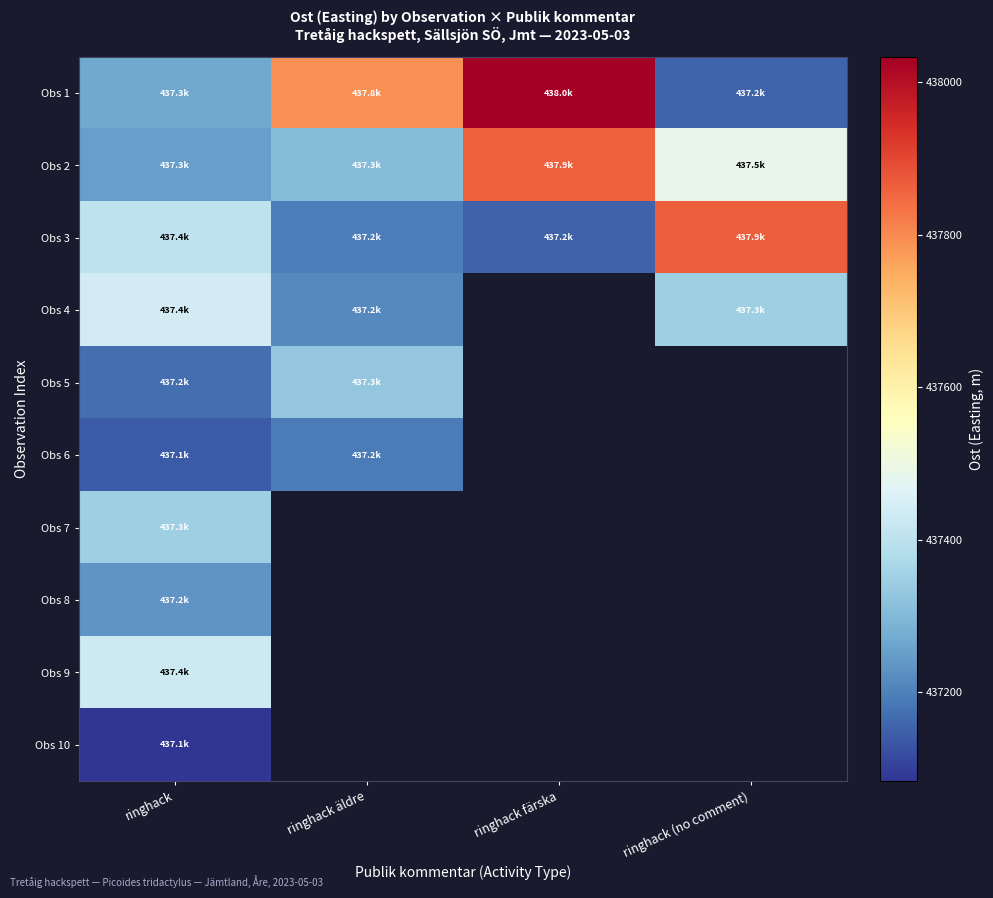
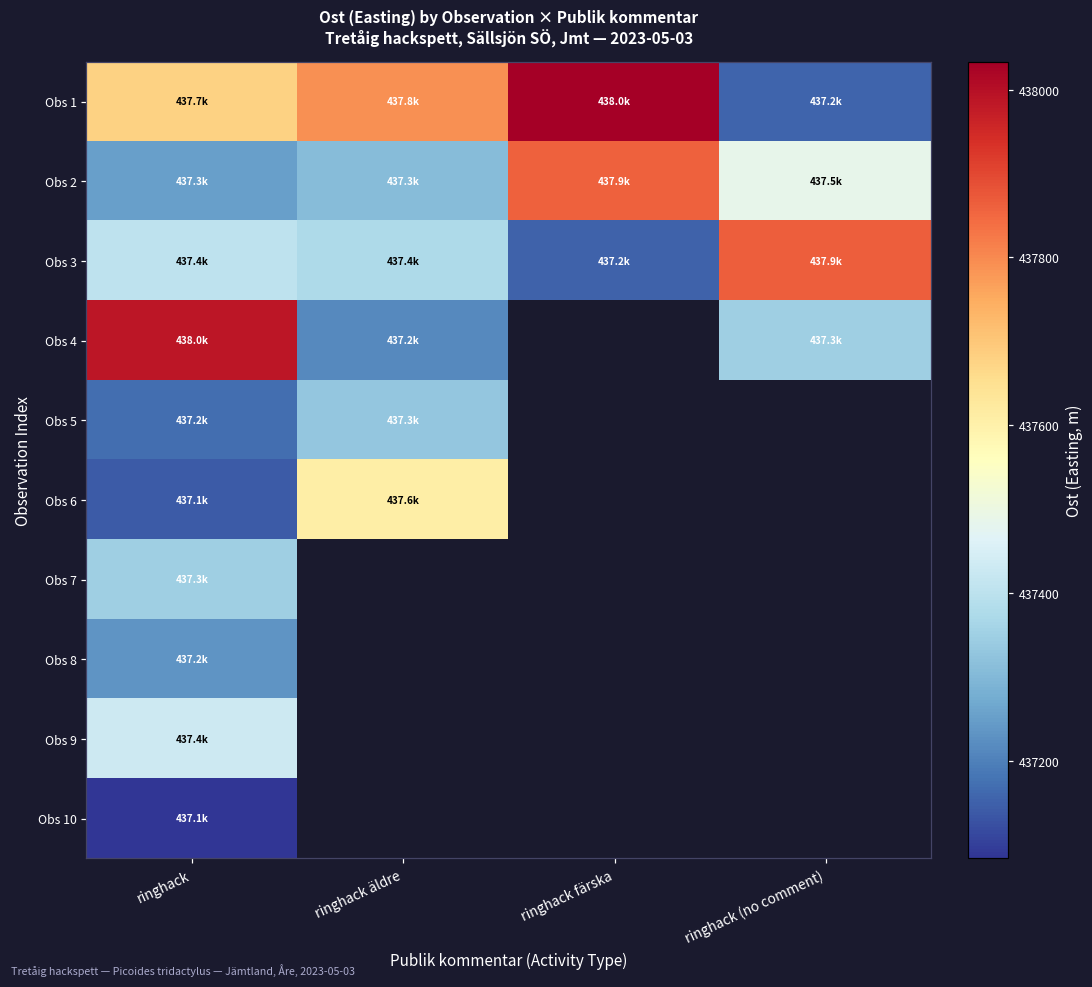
Obs 1, ringhack: 437.3k -> 437.7k
Obs 3, ringhack äldre: 437.2k -> 437.4k
Obs 4, ringhack: 437.4k -> 438.0k
Obs 6, ringhack äldre: 437.2k -> 437.6k
